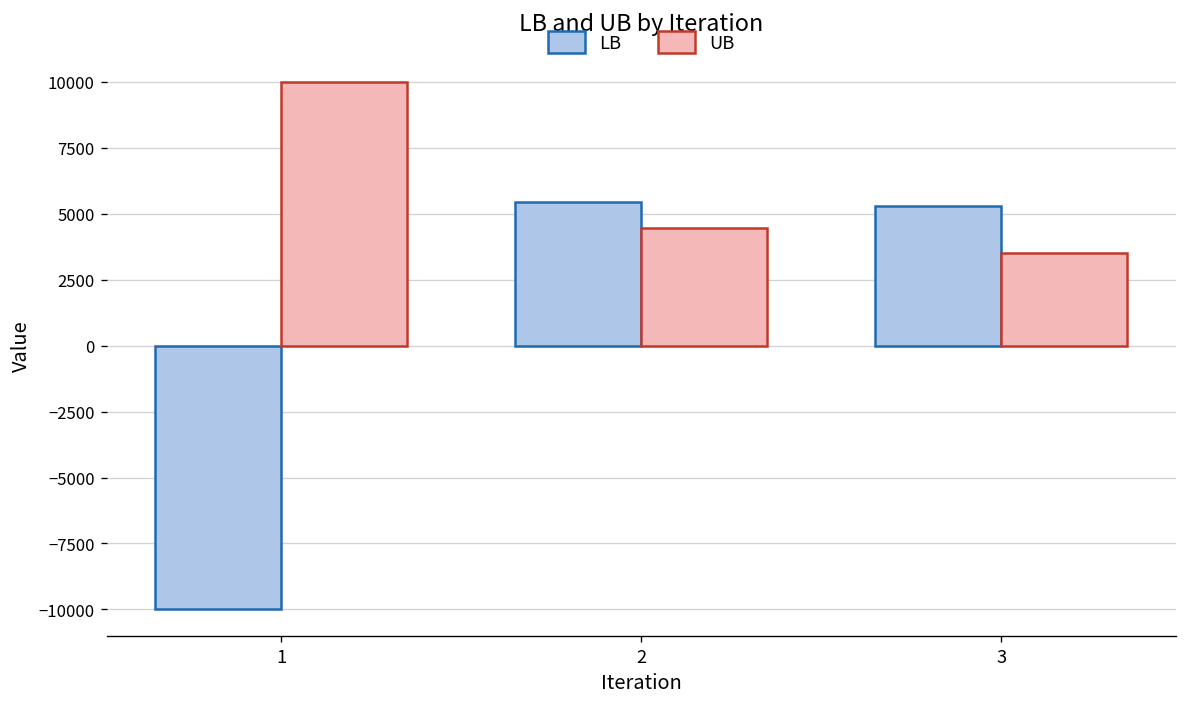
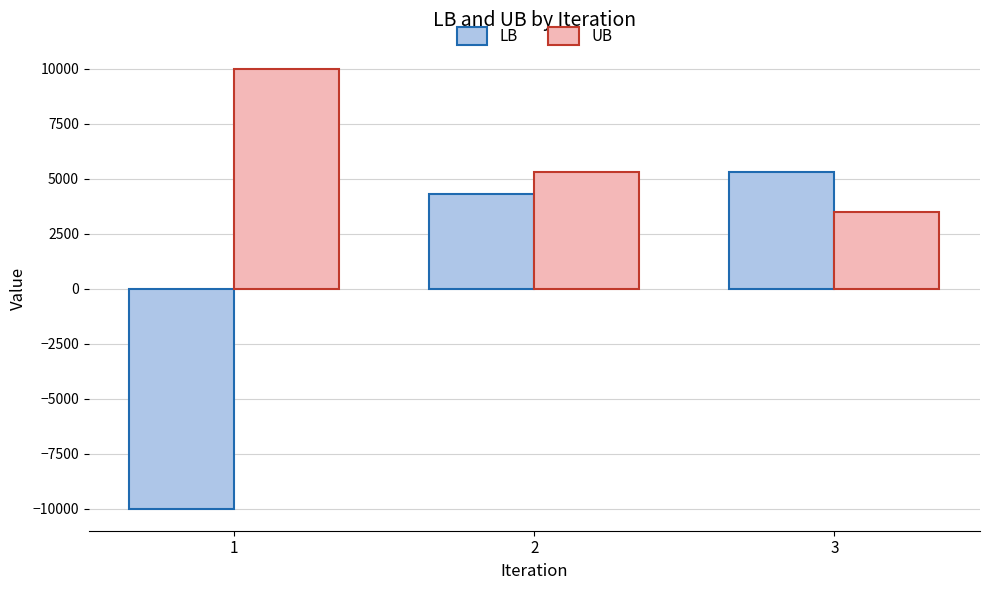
LB, 2: 5400 -> 4300
UB, 2: 4400 -> 5300
